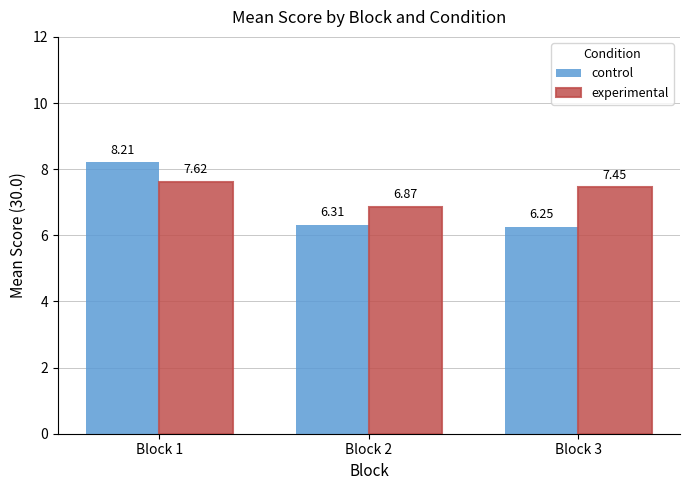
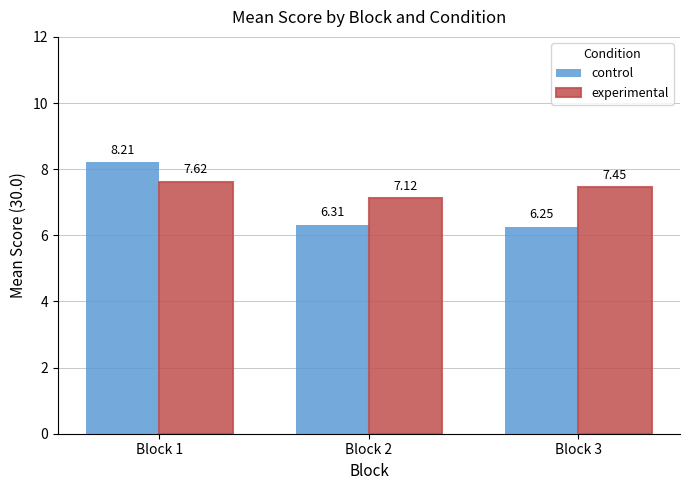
experimental, Block 2: 6.87 -> 7.12
